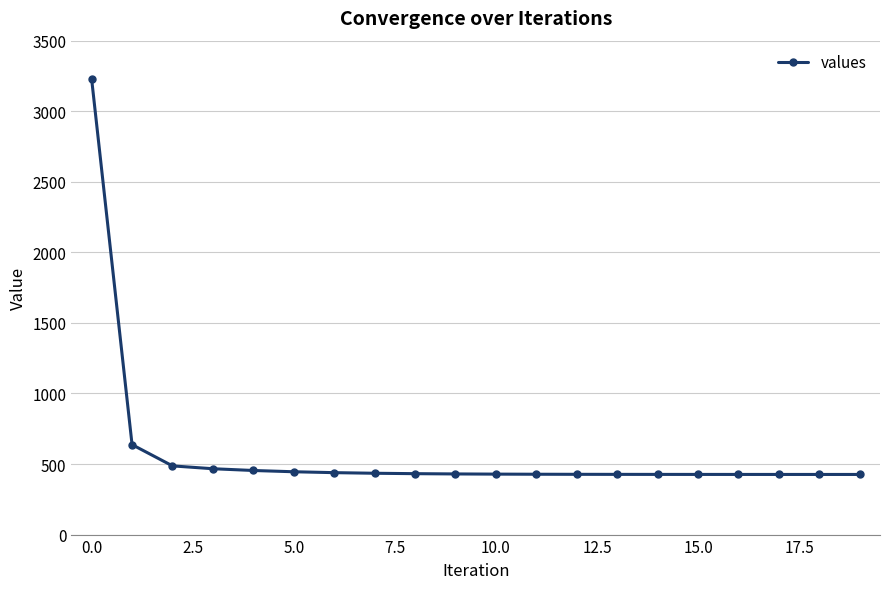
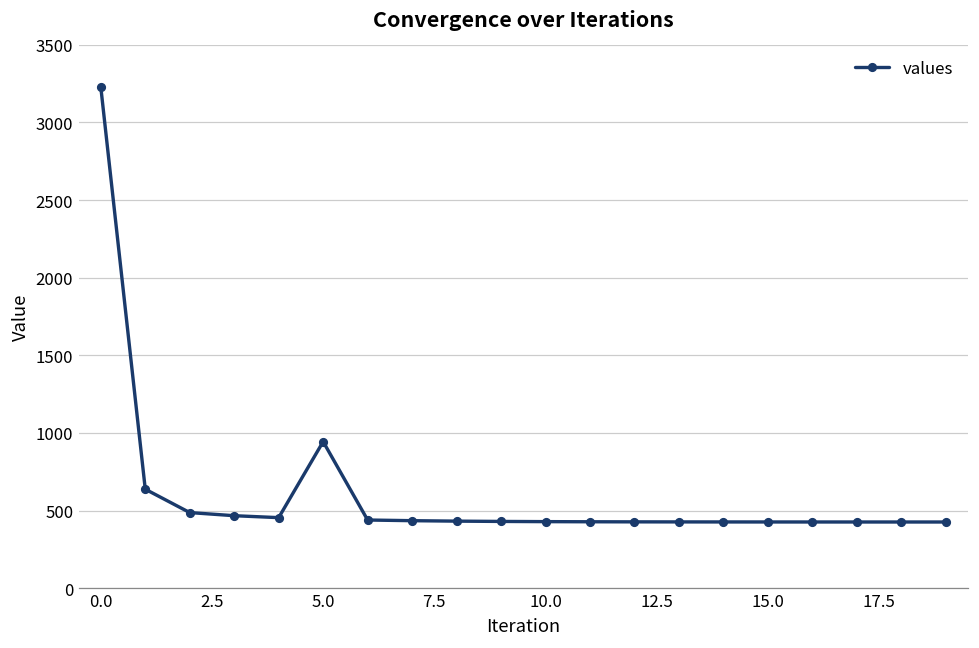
5.0: 450 -> 940
